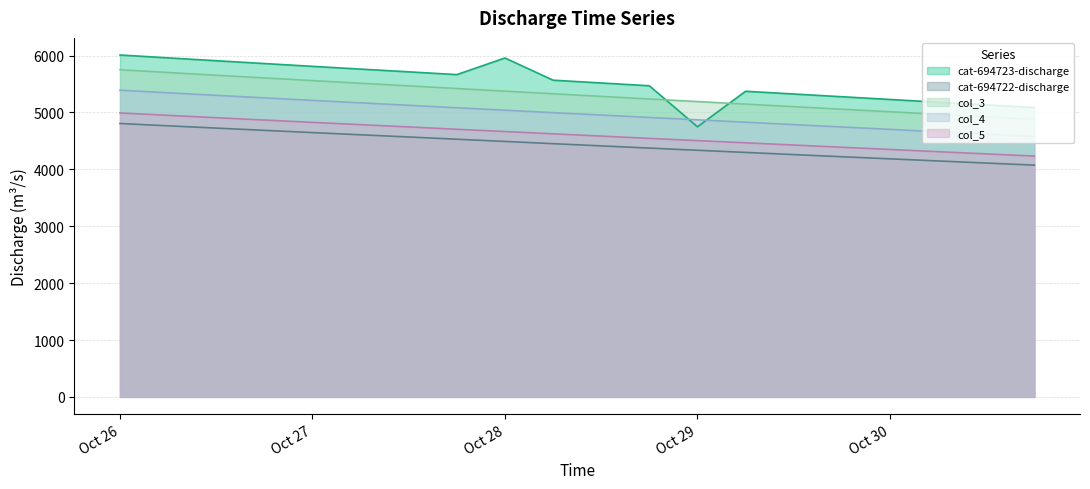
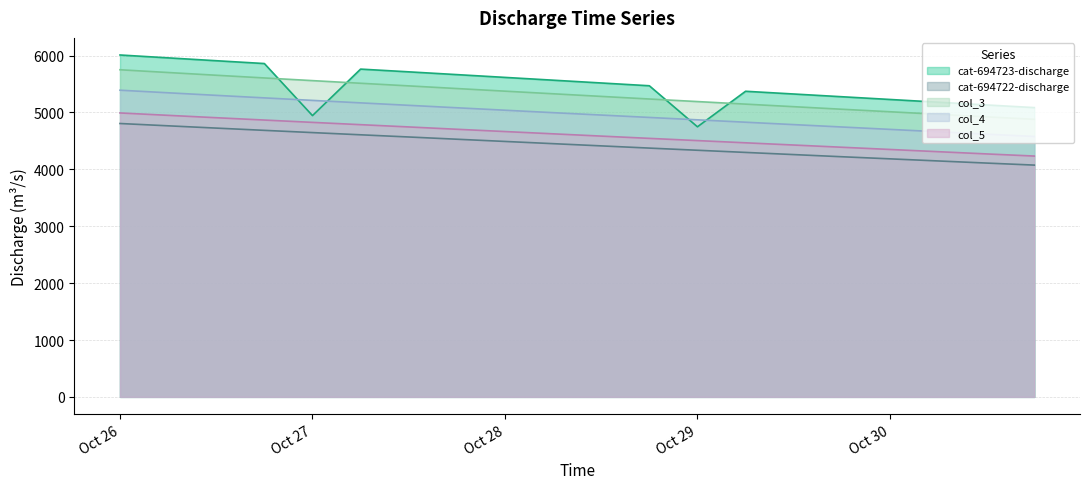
cat-694723-discharge, Oct 27: 5800 -> 4900
cat-694723-discharge, Oct 28: 6000 -> 5600
